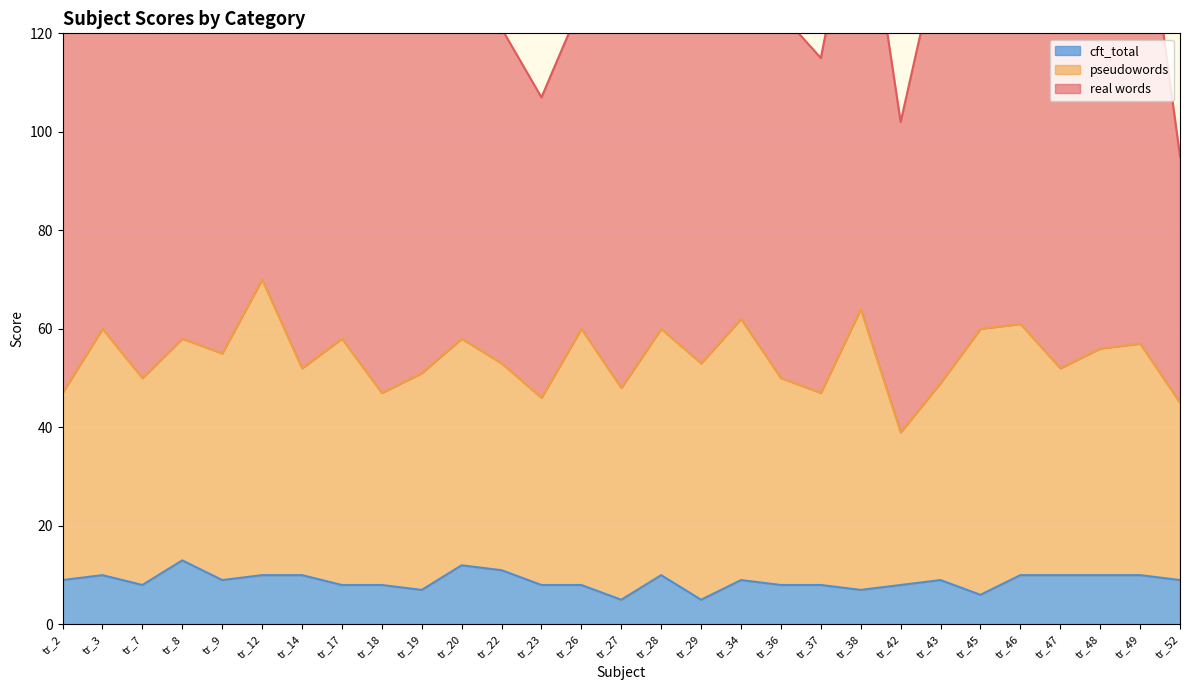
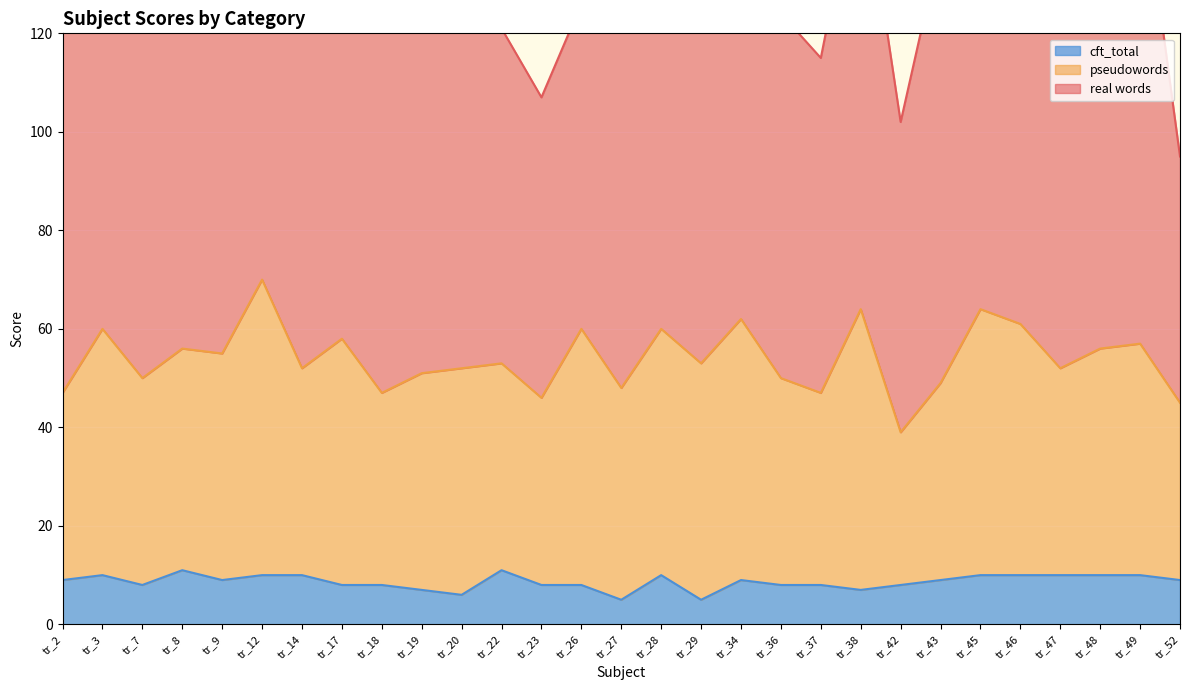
cft_total, tr_8: 13 -> 11
cft_total, tr_20: 12 -> 6
cft_total, tr_45: 6 -> 10
